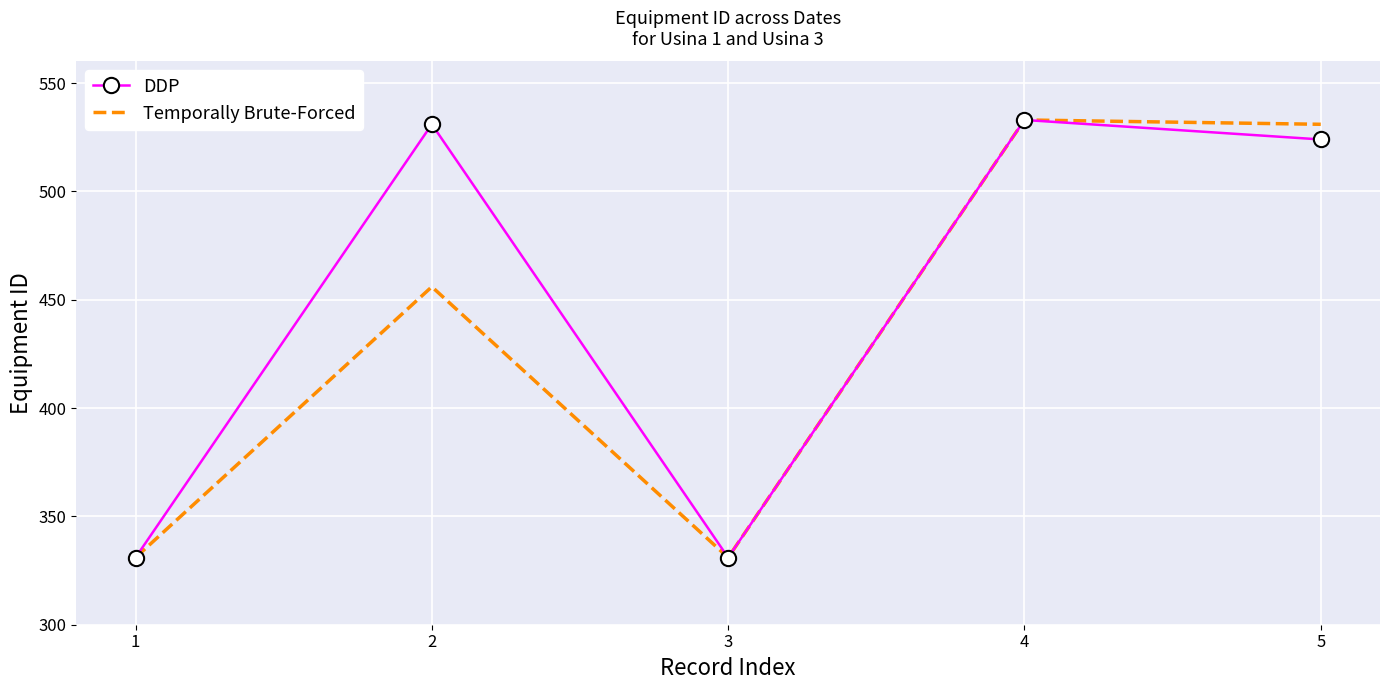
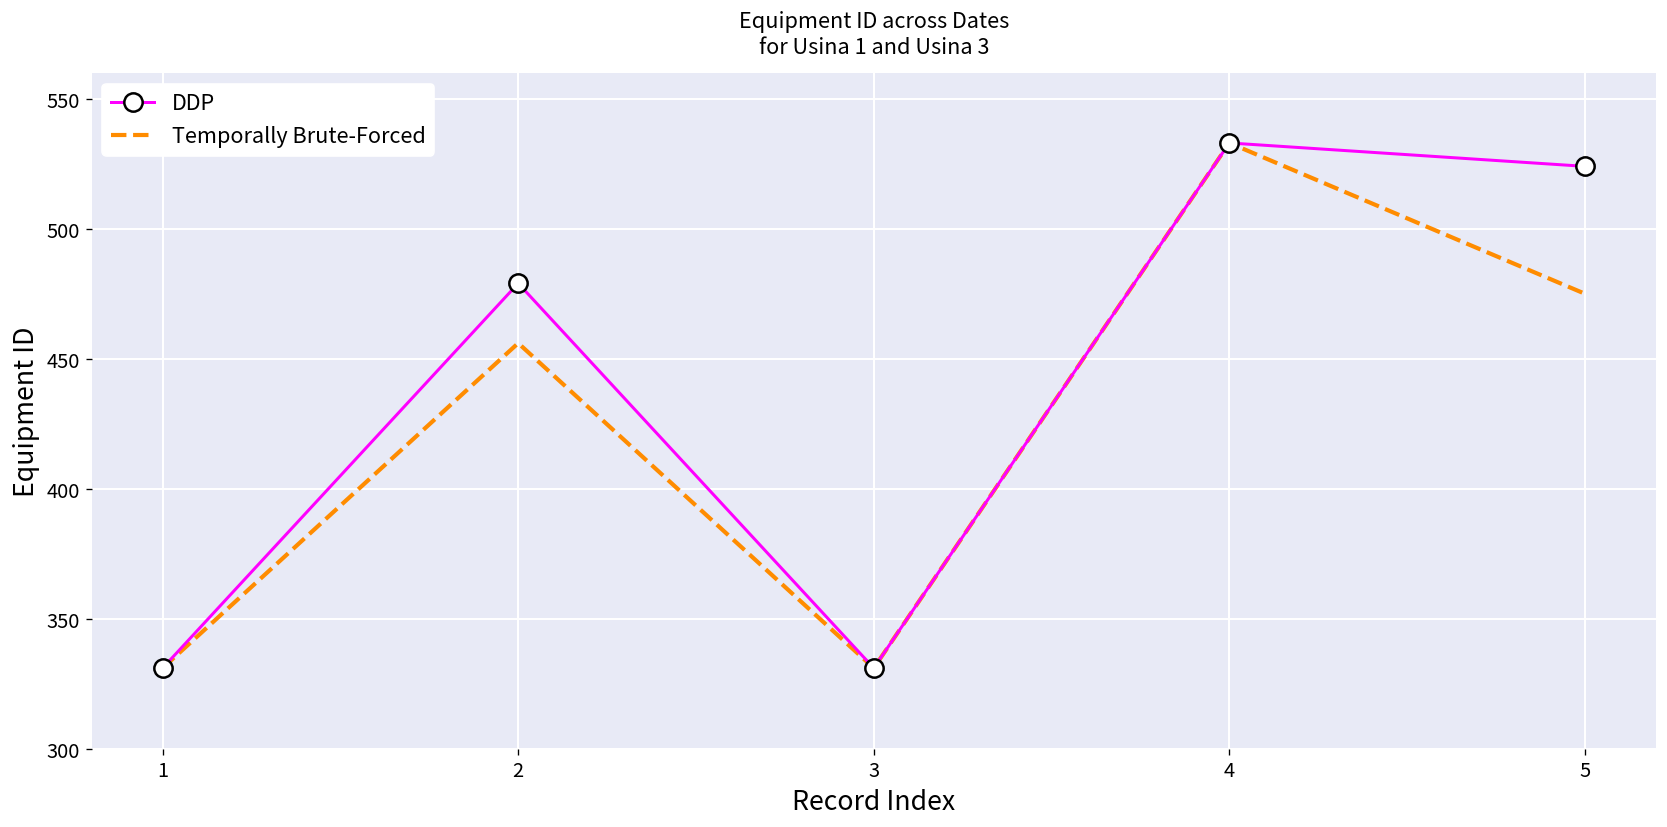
DDP, 2: 531 -> 479
Temporally Brute-Forced, 5: 531 -> 475
